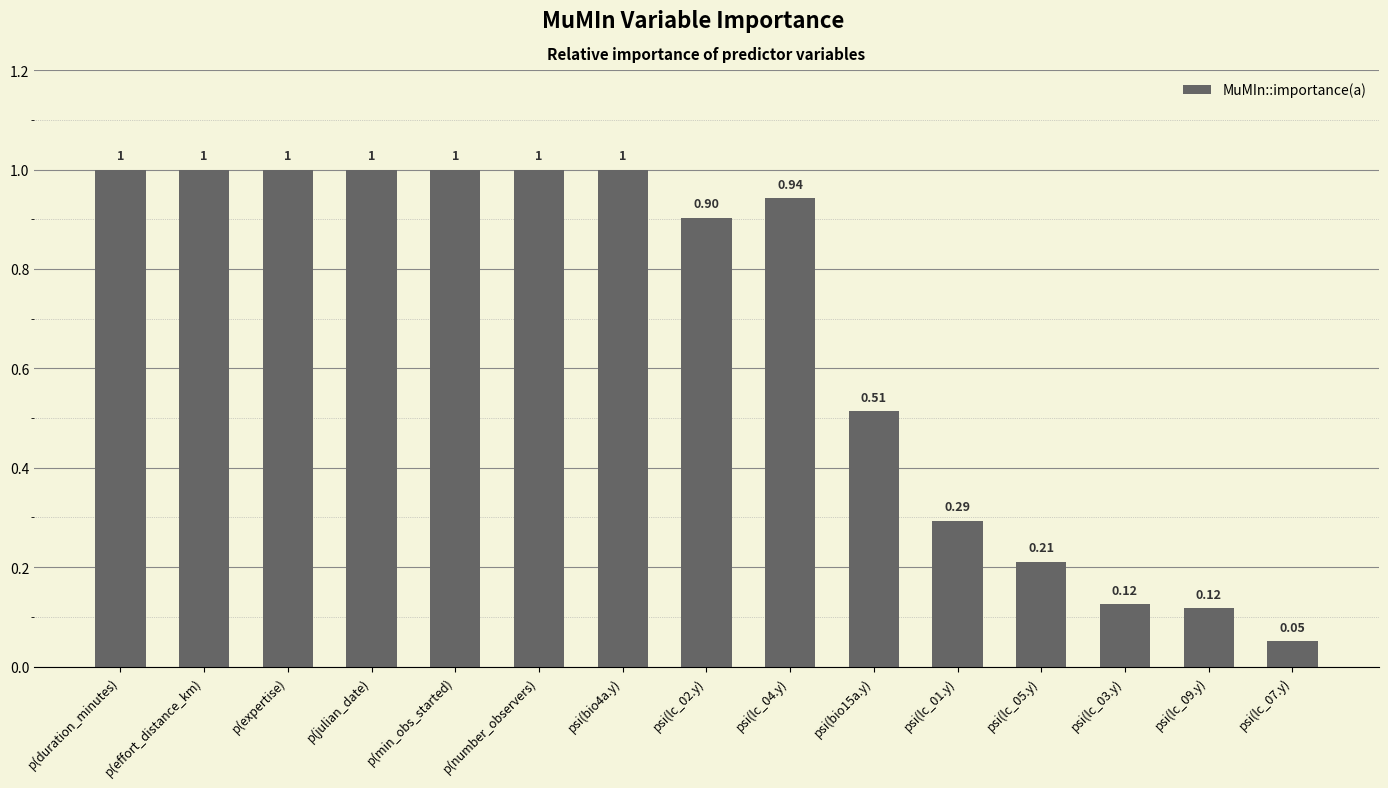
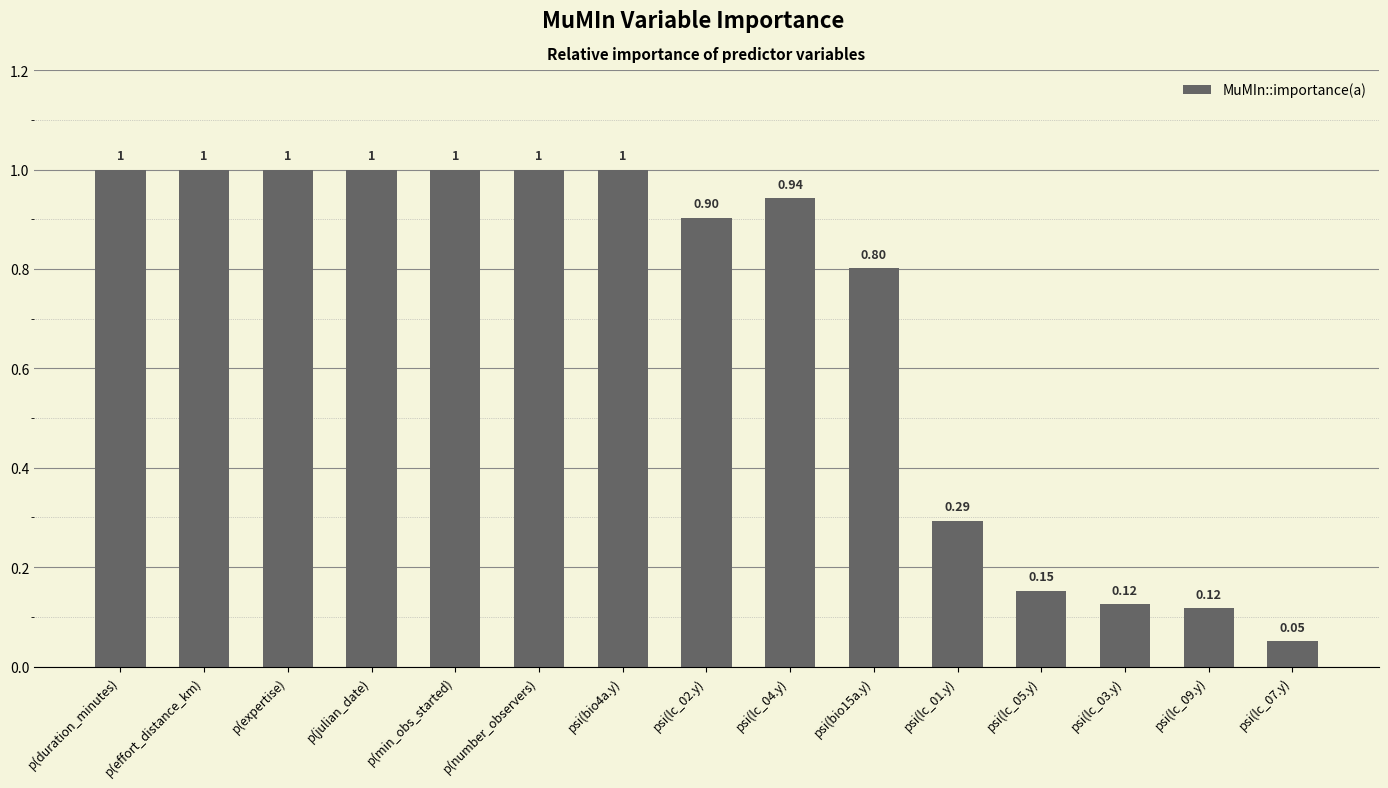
psi(bio15a.y): 0.51 -> 0.80
psi(lc_05.y): 0.21 -> 0.15
